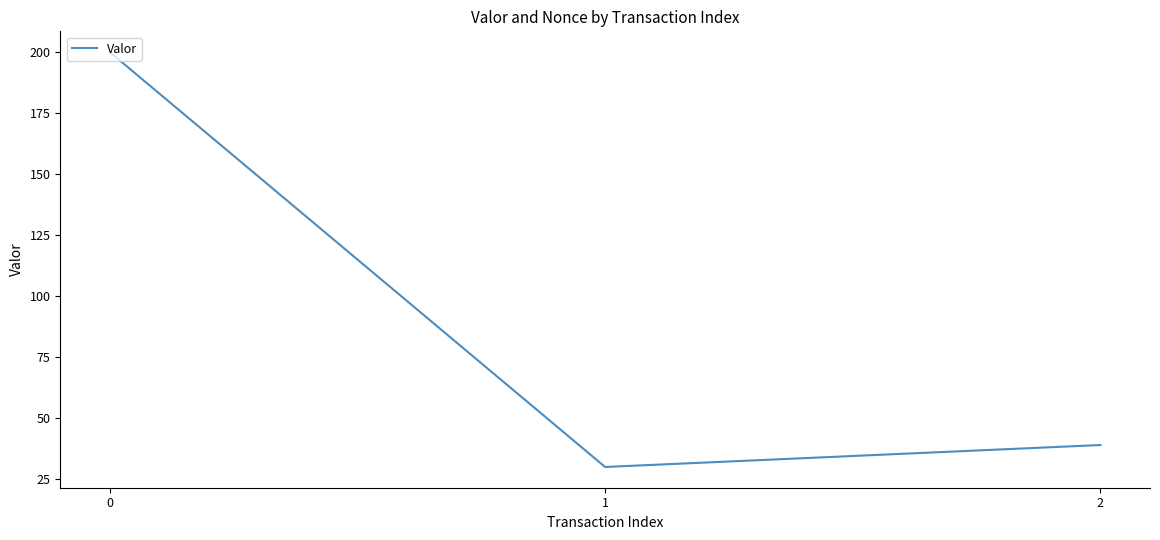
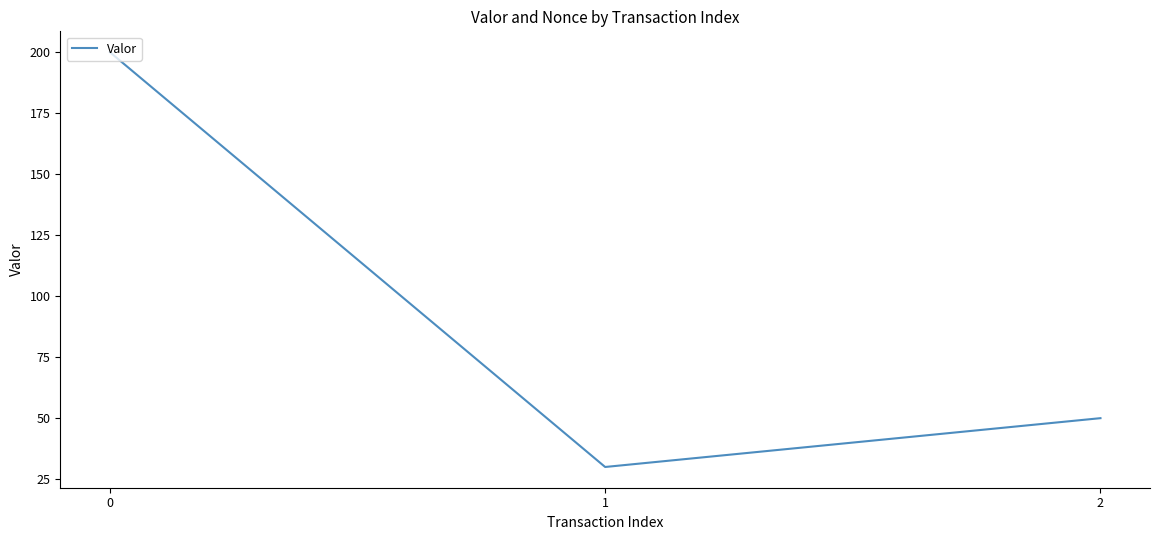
2: 39 -> 50
